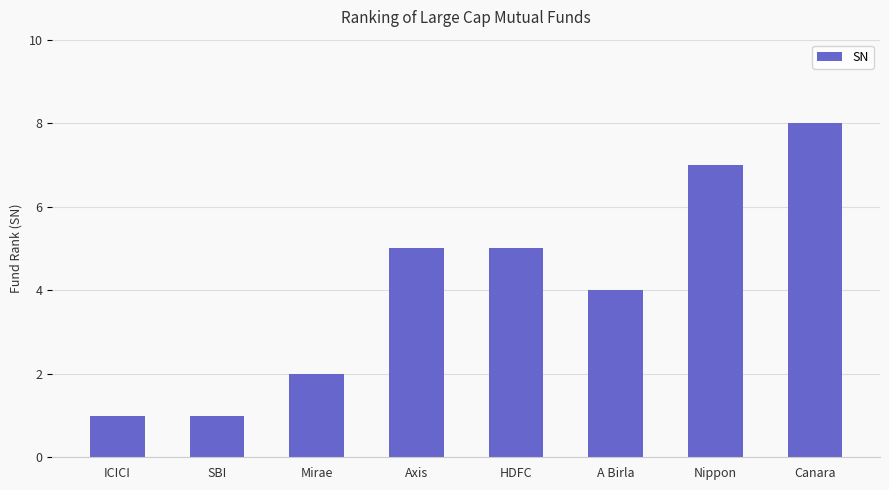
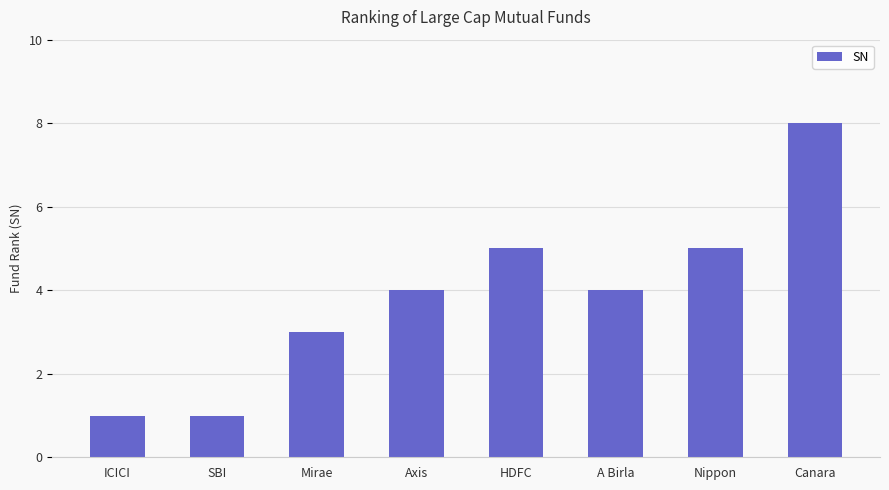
Mirae: 2 -> 3
Axis: 5 -> 4
Nippon: 7 -> 5
